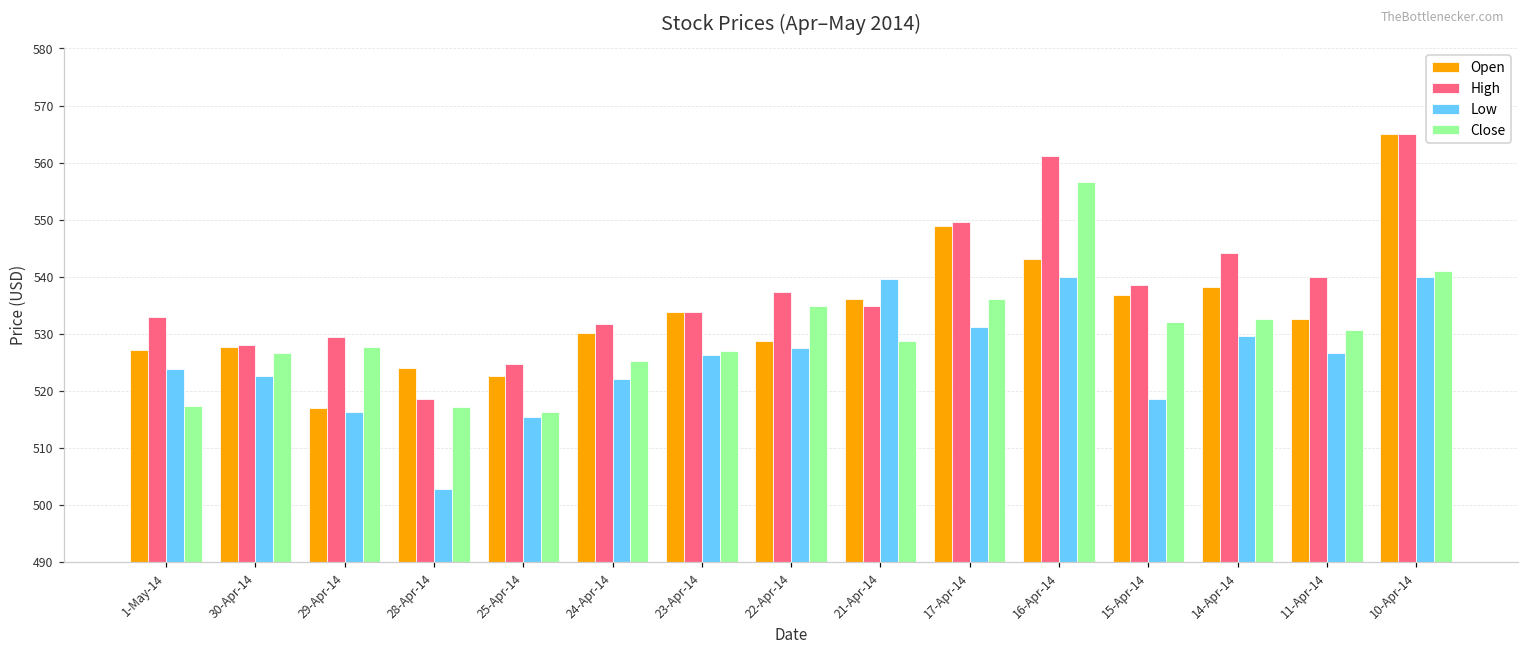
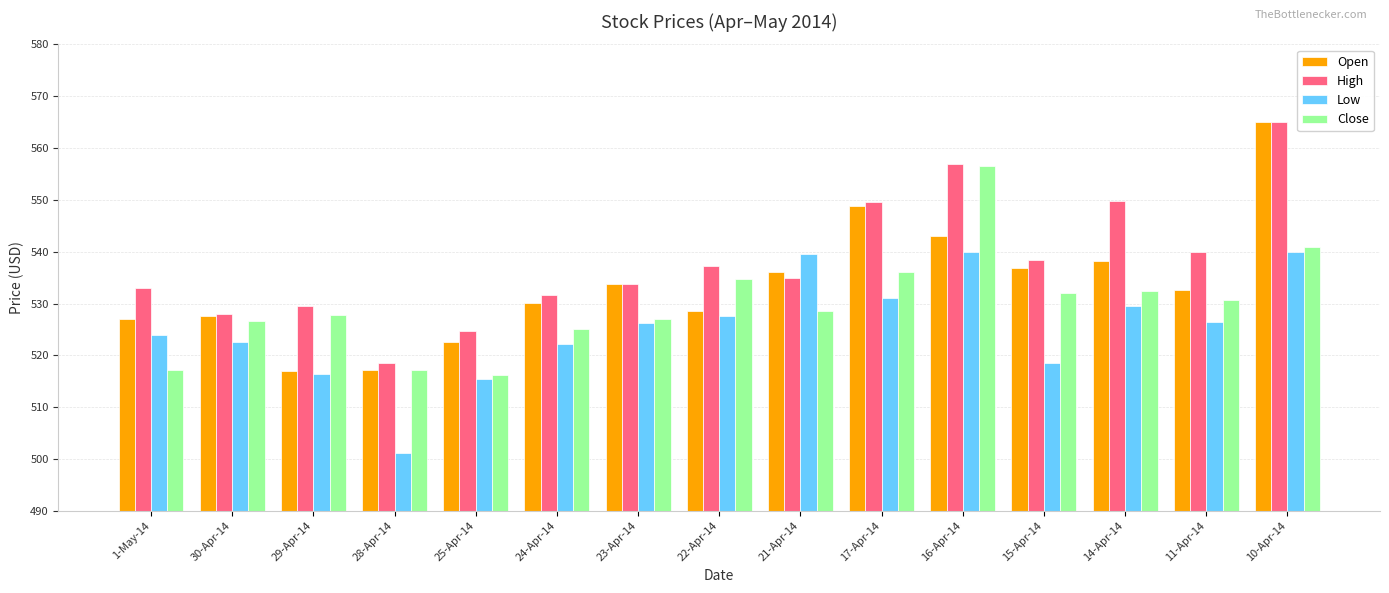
Open, 28-Apr-14: 524 -> 517
Low, 28-Apr-14: 503 -> 501
High, 16-Apr-14: 561 -> 557
High, 14-Apr-14: 544 -> 550
